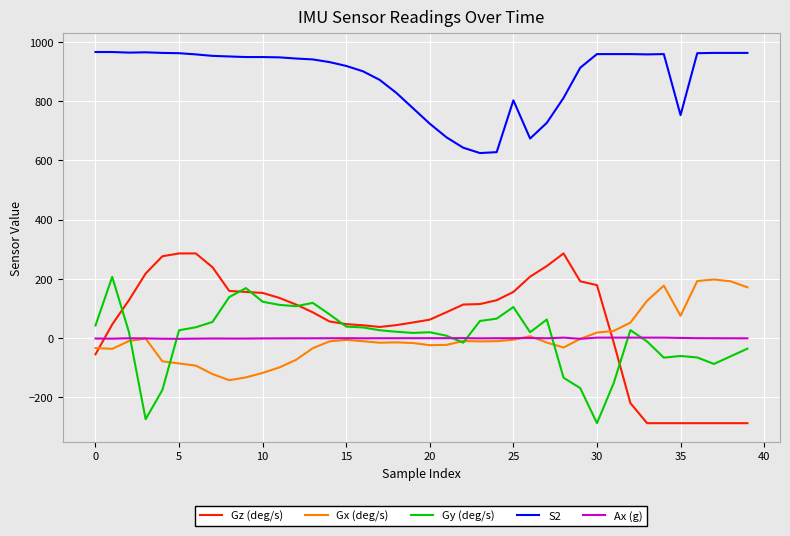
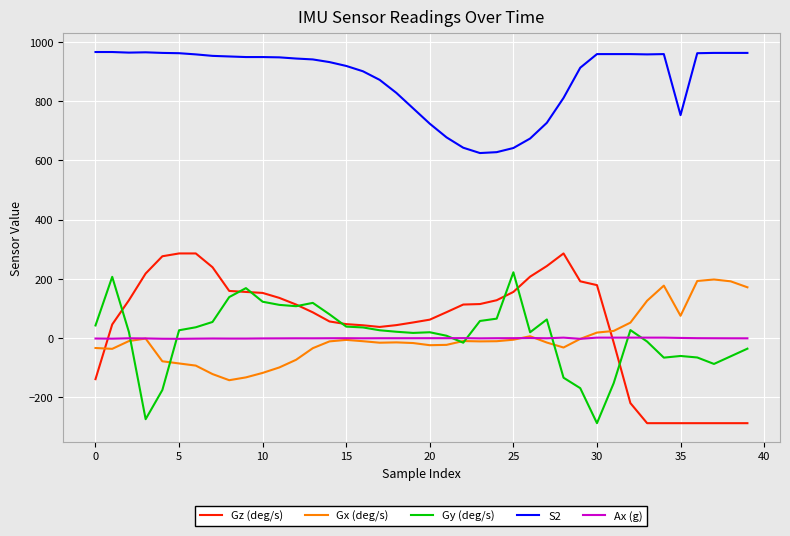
Gz (deg/s), 0: -50 -> -140
Gy (deg/s), 25: 110 -> 220
S2, 25: 800 -> 640
